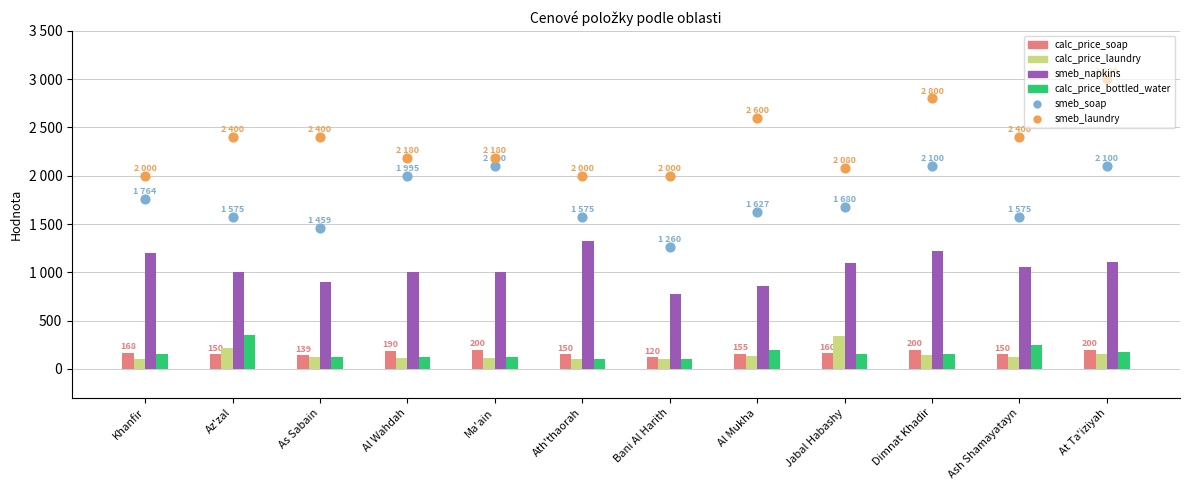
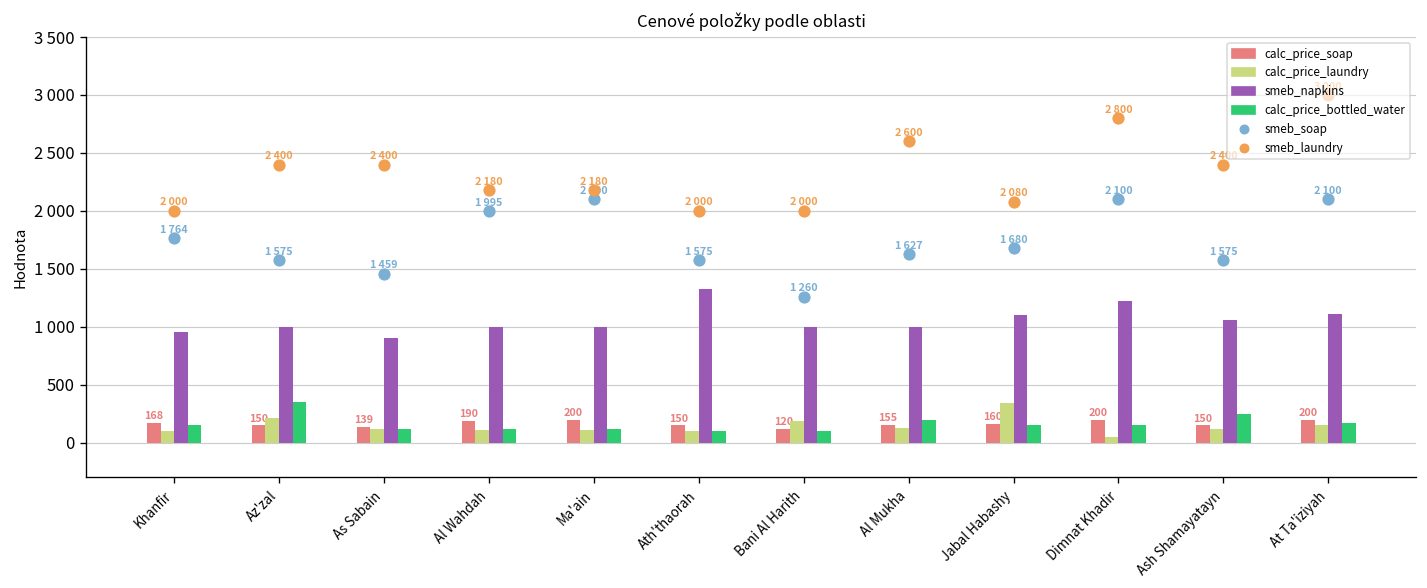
smeb_napkins, Khanfir: 1200 -> 1000
calc_price_laundry, Bani Al Harith: 100 -> 200
smeb_napkins, Bani Al Harith: 800 -> 1000
smeb_napkins, Al Mukha: 900 -> 1000
calc_price_laundry, Dimnat Khadir: 100 -> 0
